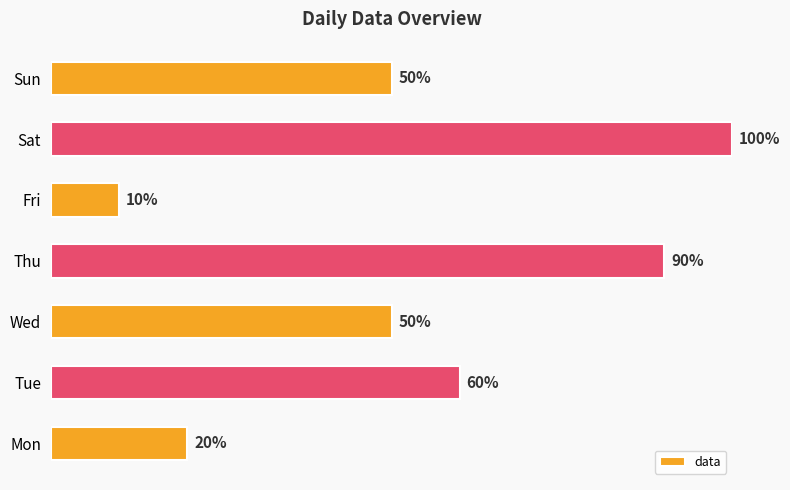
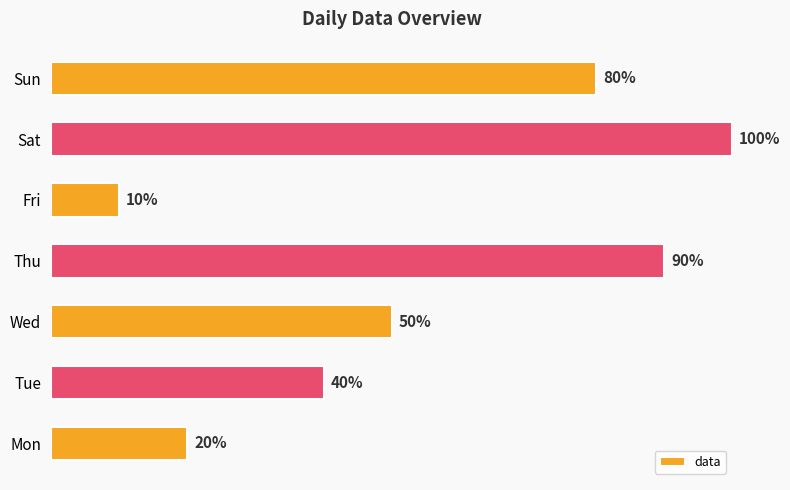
Sun: 50% -> 80%
Tue: 60% -> 40%
